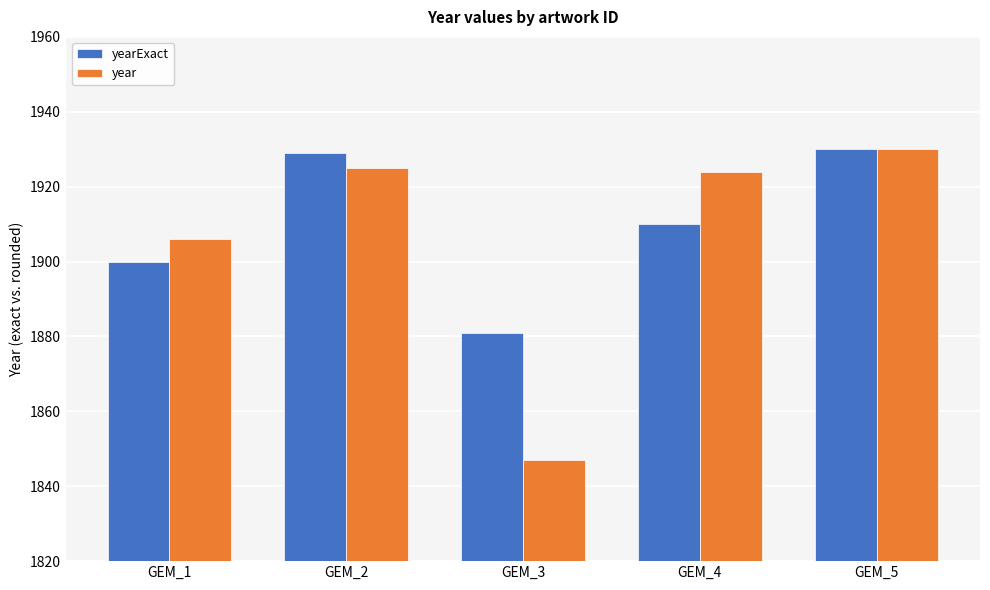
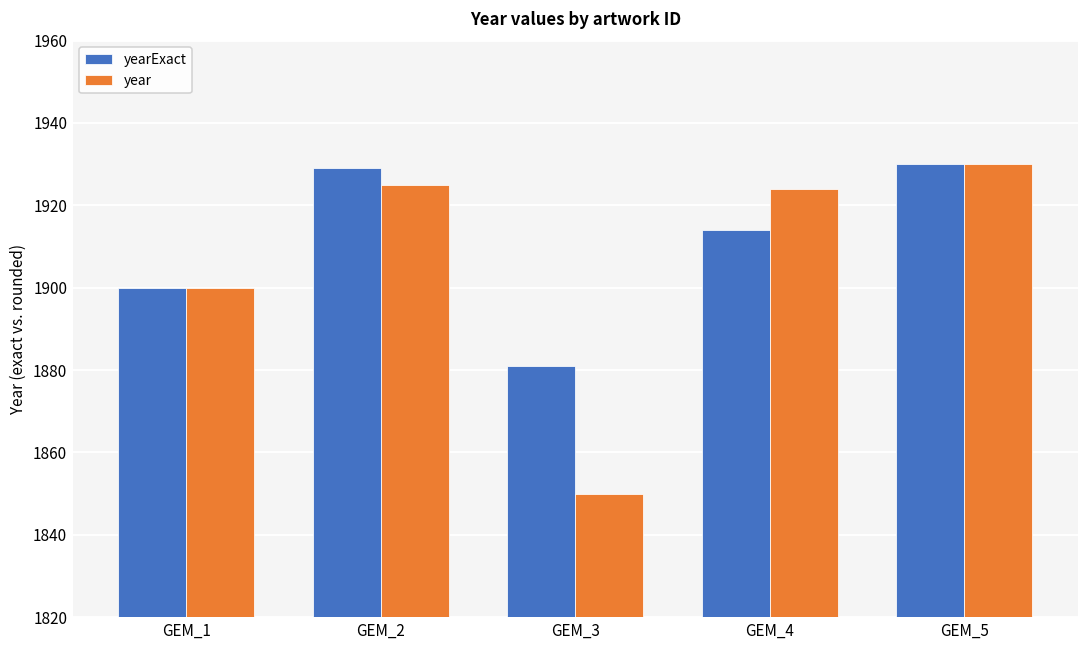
year, GEM_1: 1906 -> 1900
year, GEM_3: 1847 -> 1850
yearExact, GEM_4: 1910 -> 1914
